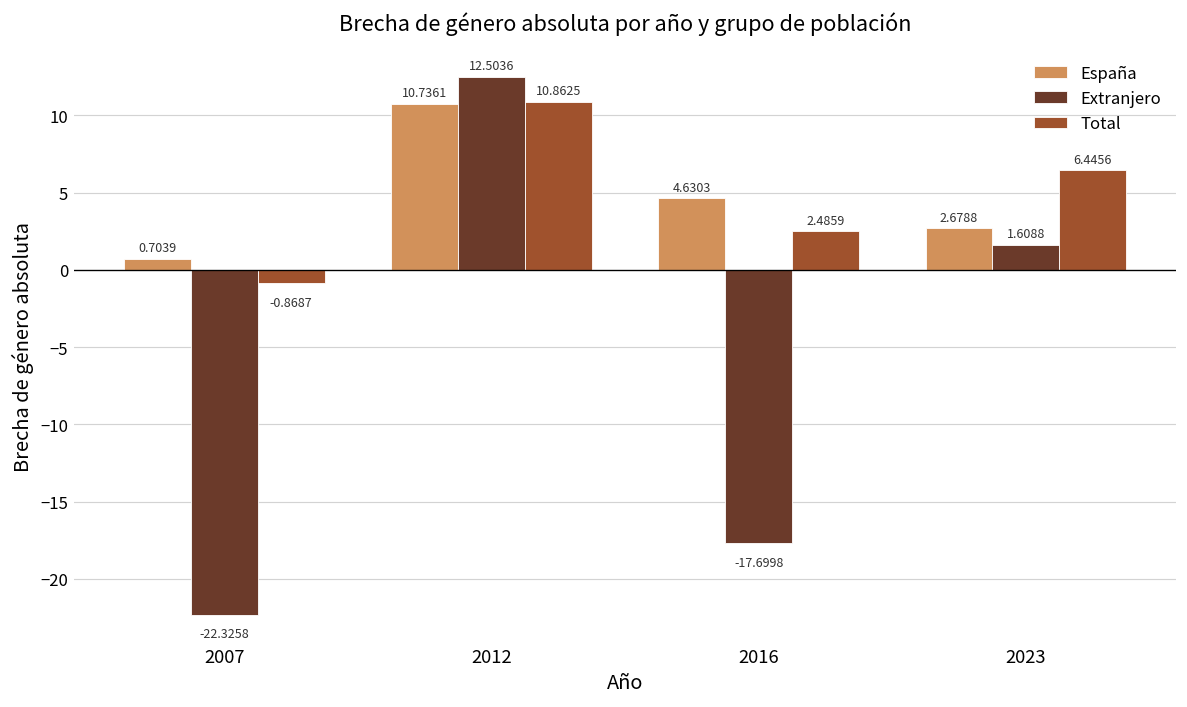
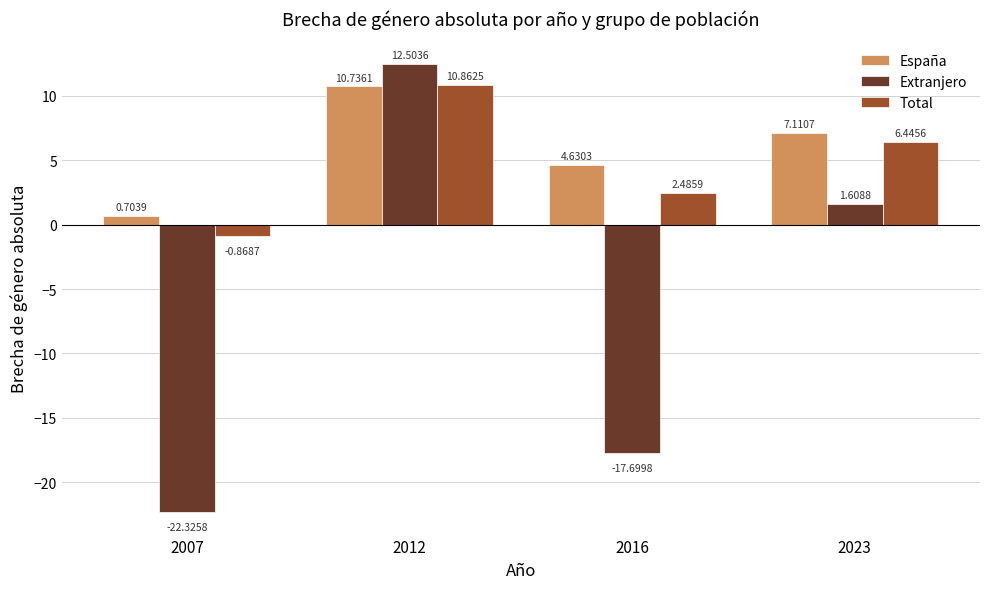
España, 2023: 2.6788 -> 7.1107
